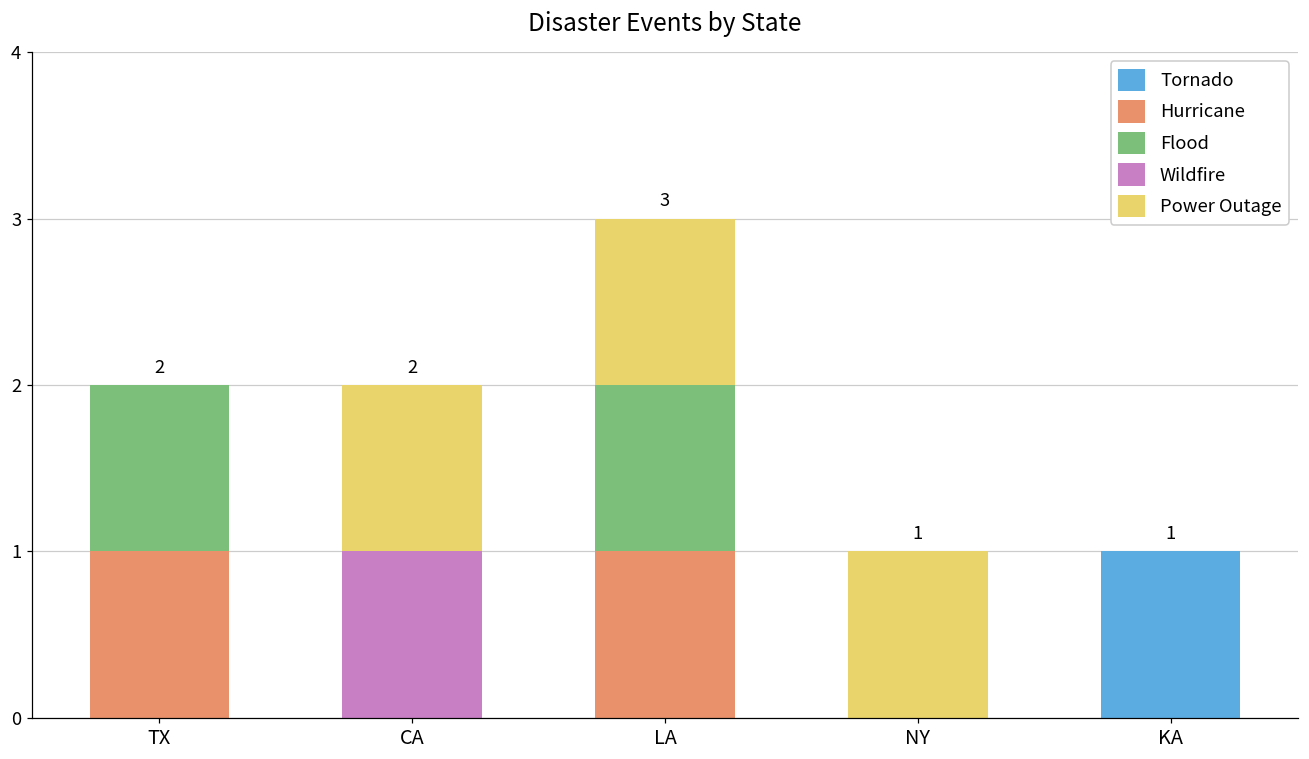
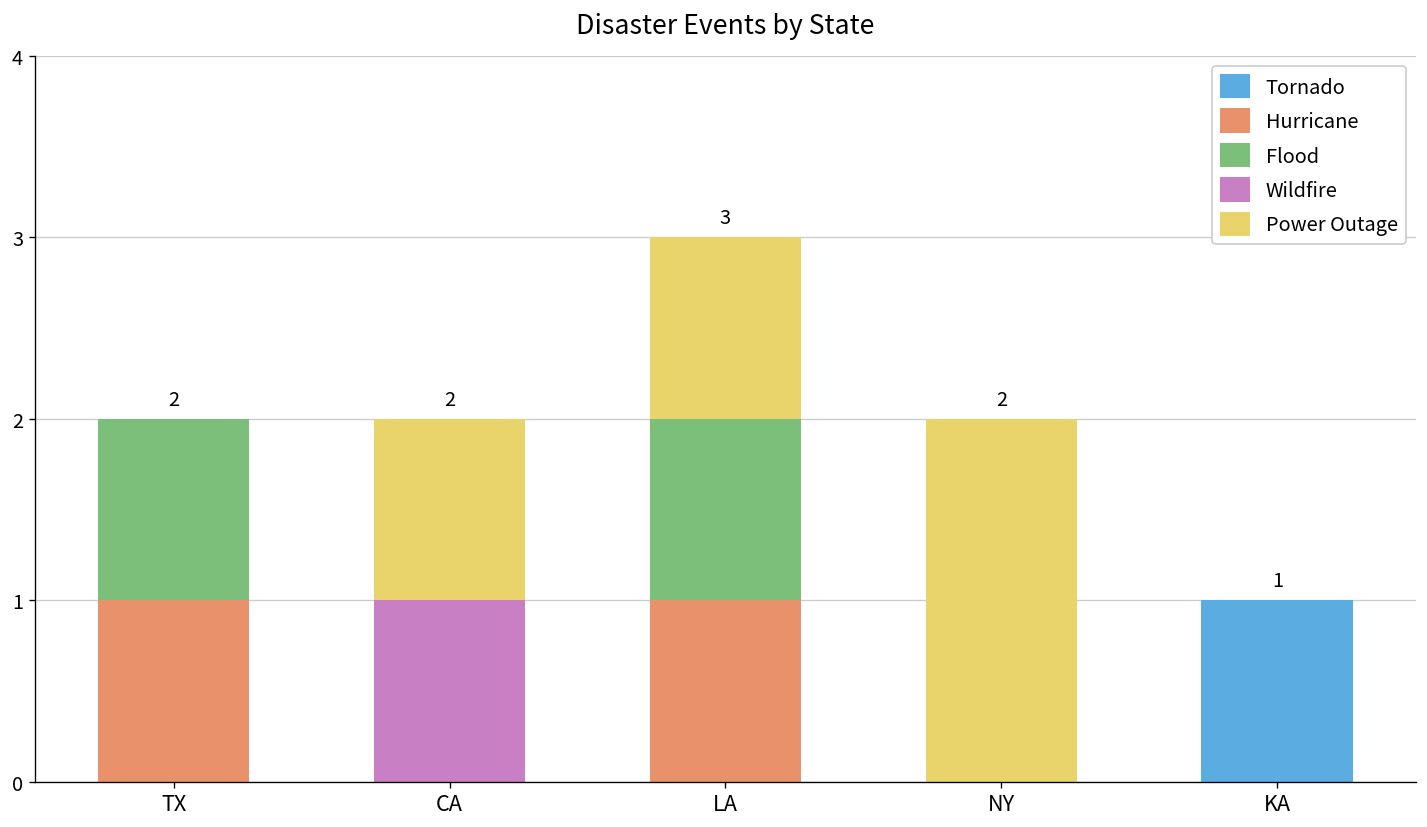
Power Outage, NY: 1 -> 2
